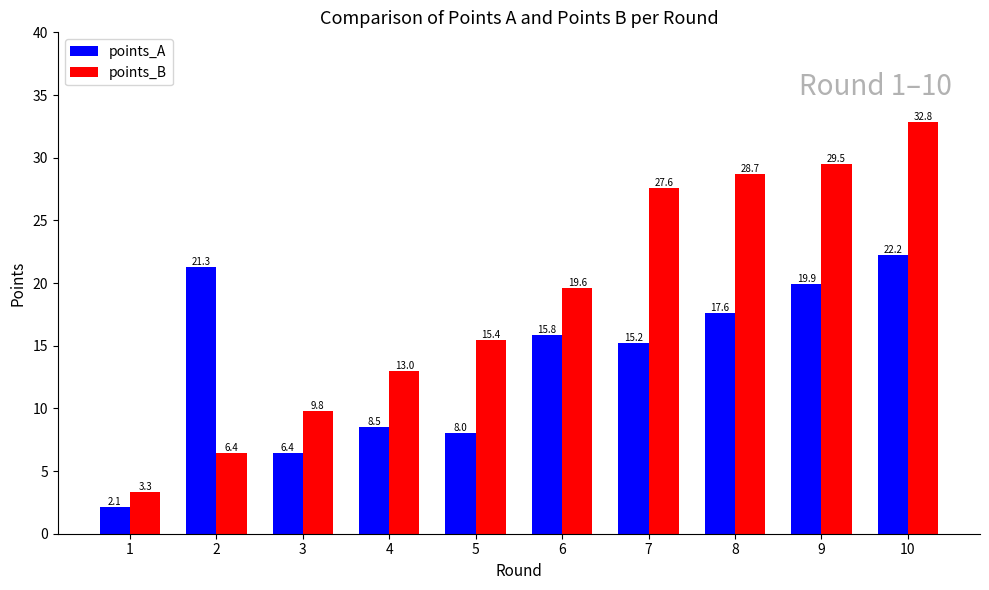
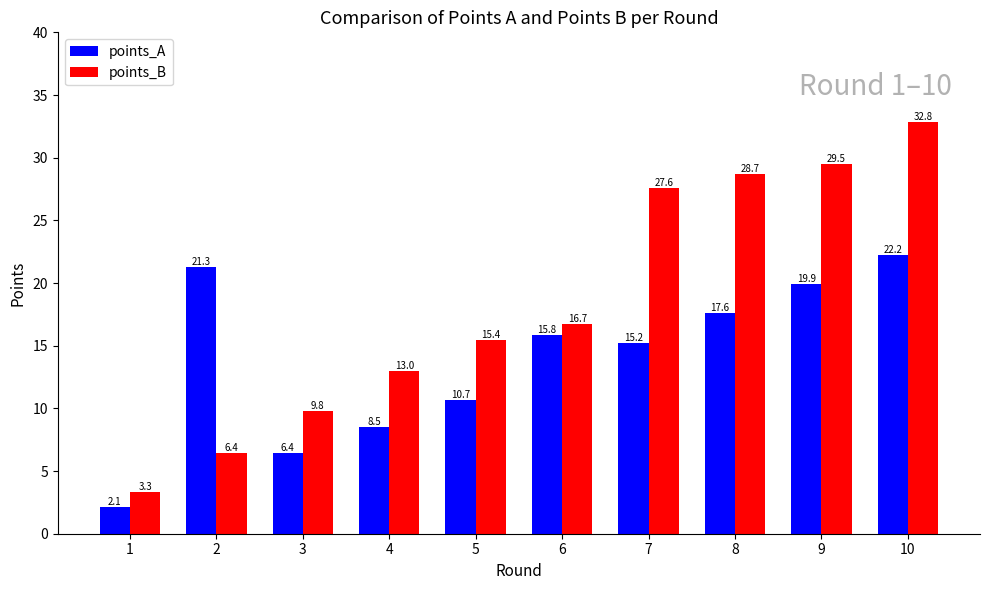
points_A, 5: 8.0 -> 10.7
points_B, 6: 19.6 -> 16.7
